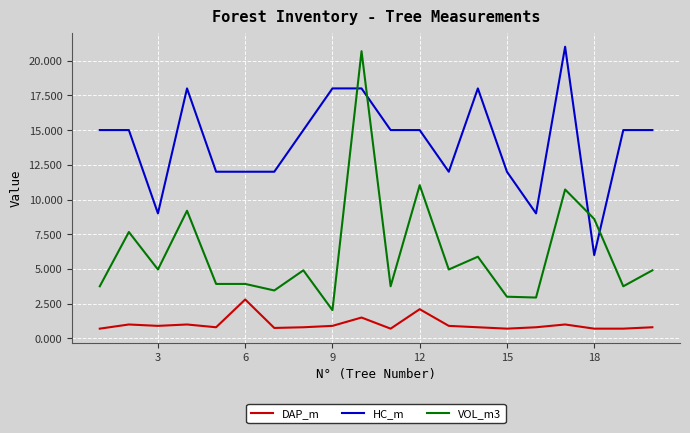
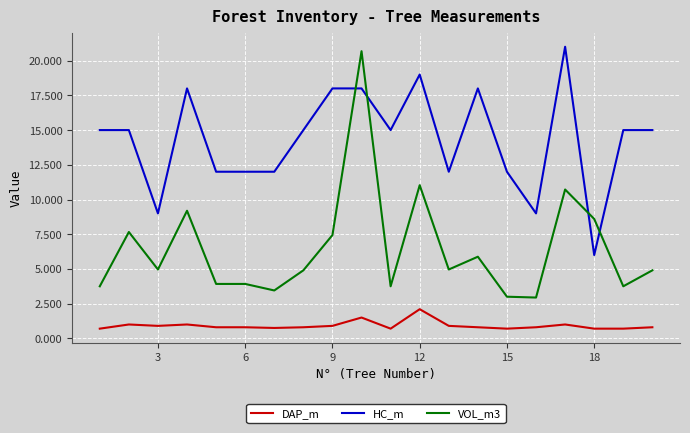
DAP_m, 6: 2.8 -> 0.8
VOL_m3, 9: 2.0 -> 7.4
HC_m, 12: 15 -> 19
